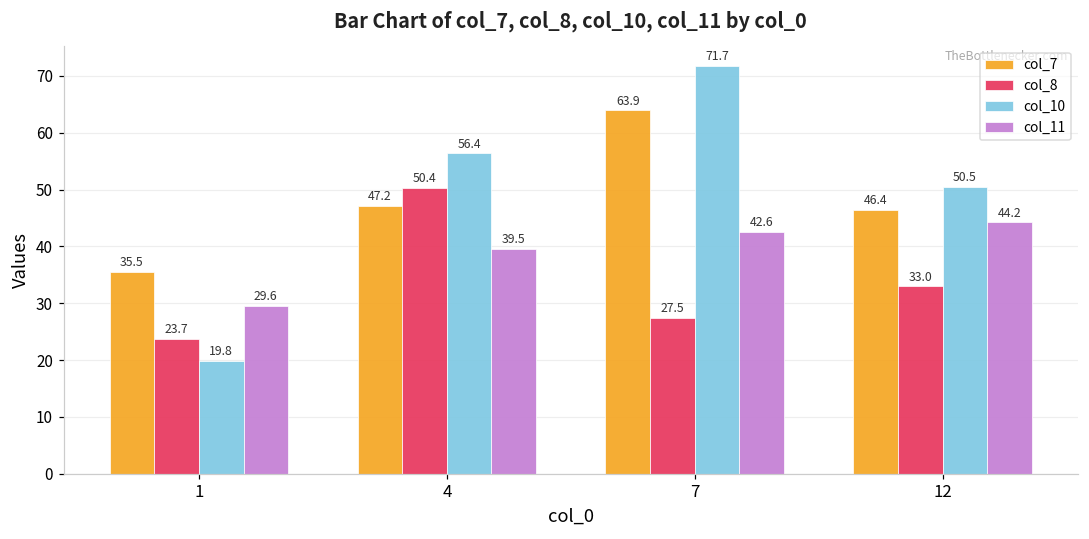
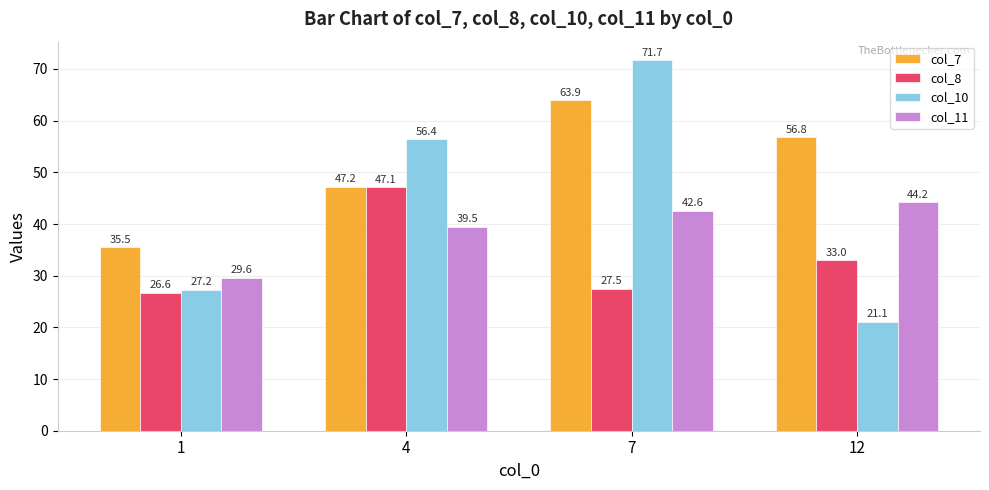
col_8, 1: 23.7 -> 26.6
col_10, 1: 19.8 -> 27.2
col_8, 4: 50.4 -> 47.1
col_7, 12: 46.4 -> 56.8
col_10, 12: 50.5 -> 21.1
